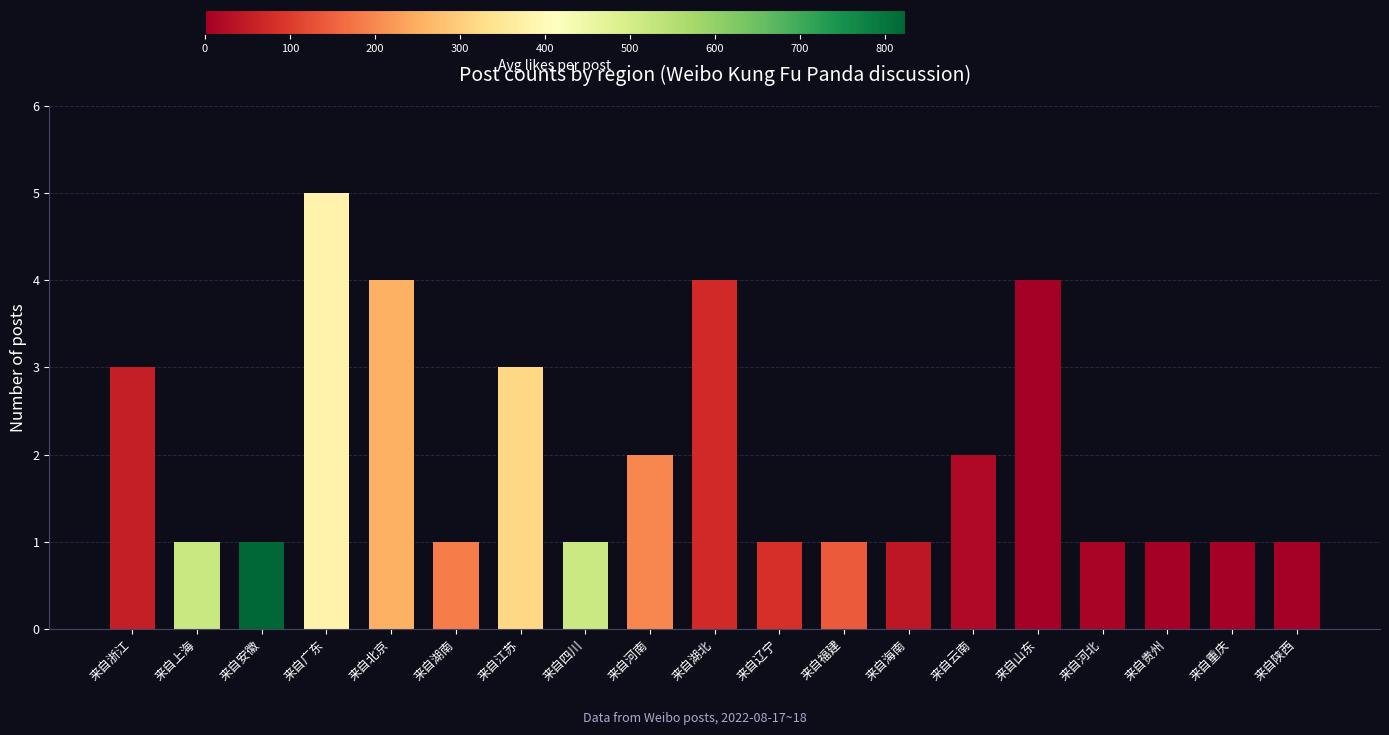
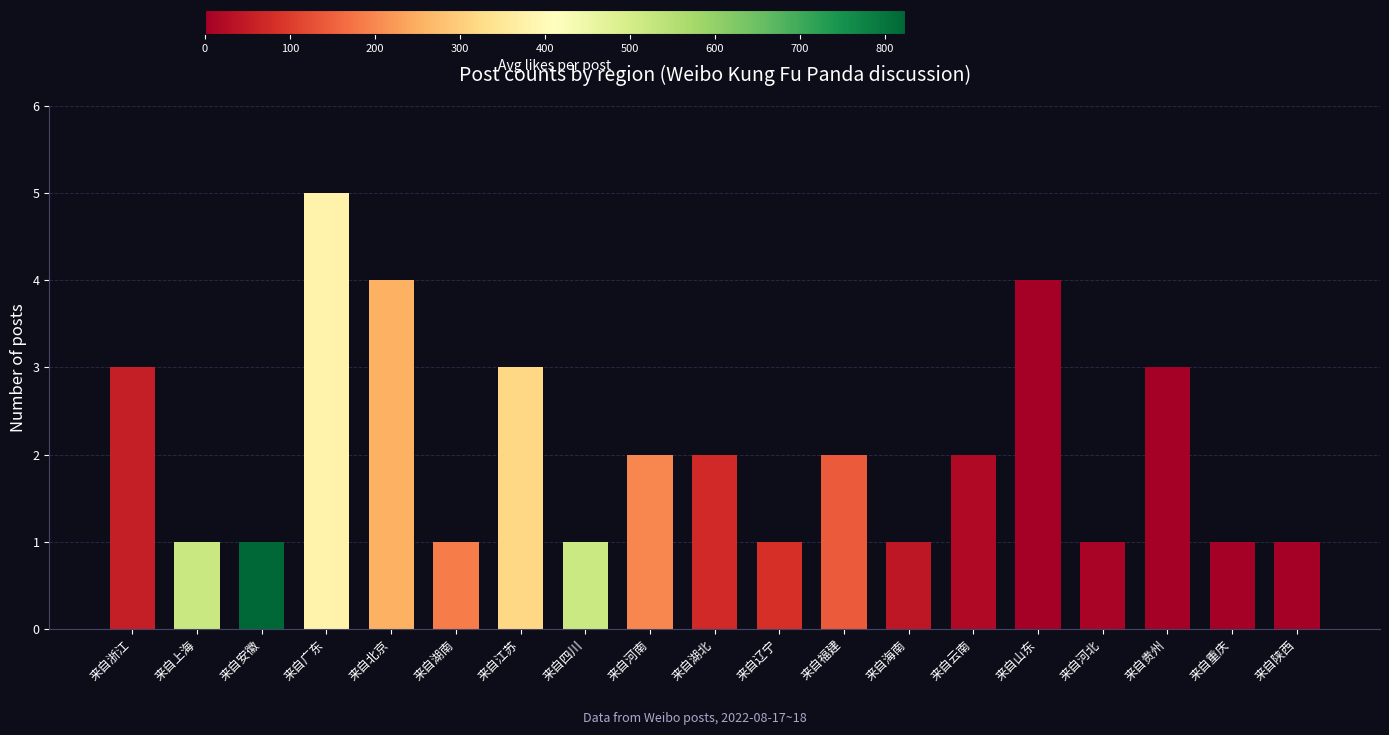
来自湖北: 4 -> 2
来自福建: 1 -> 2
来自贵州: 1 -> 3
